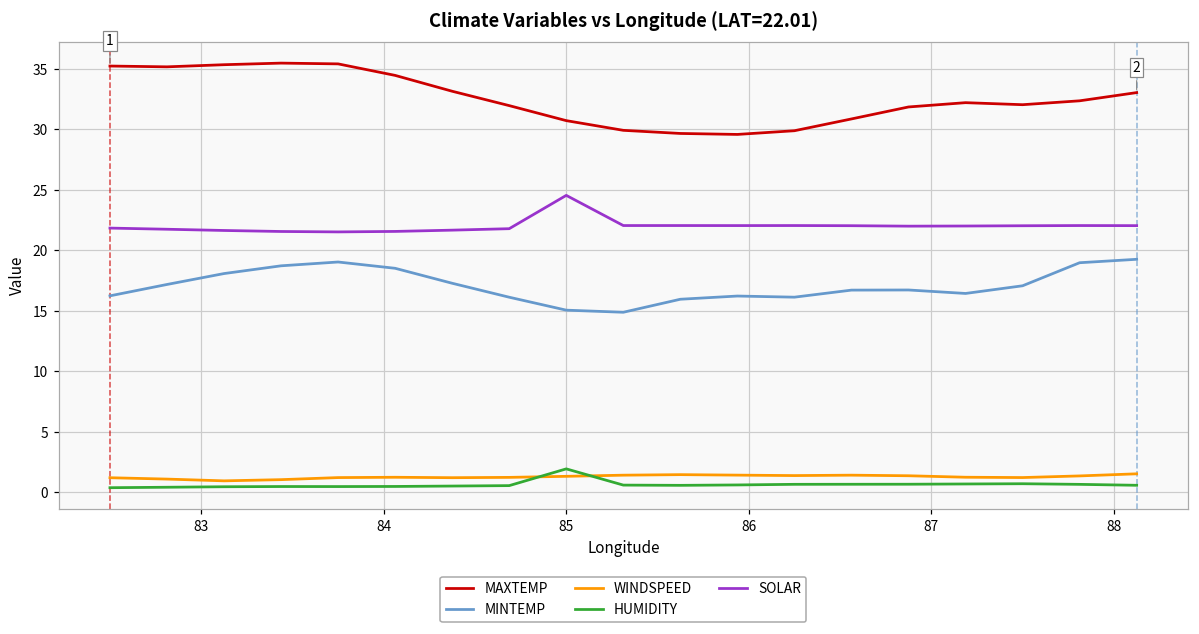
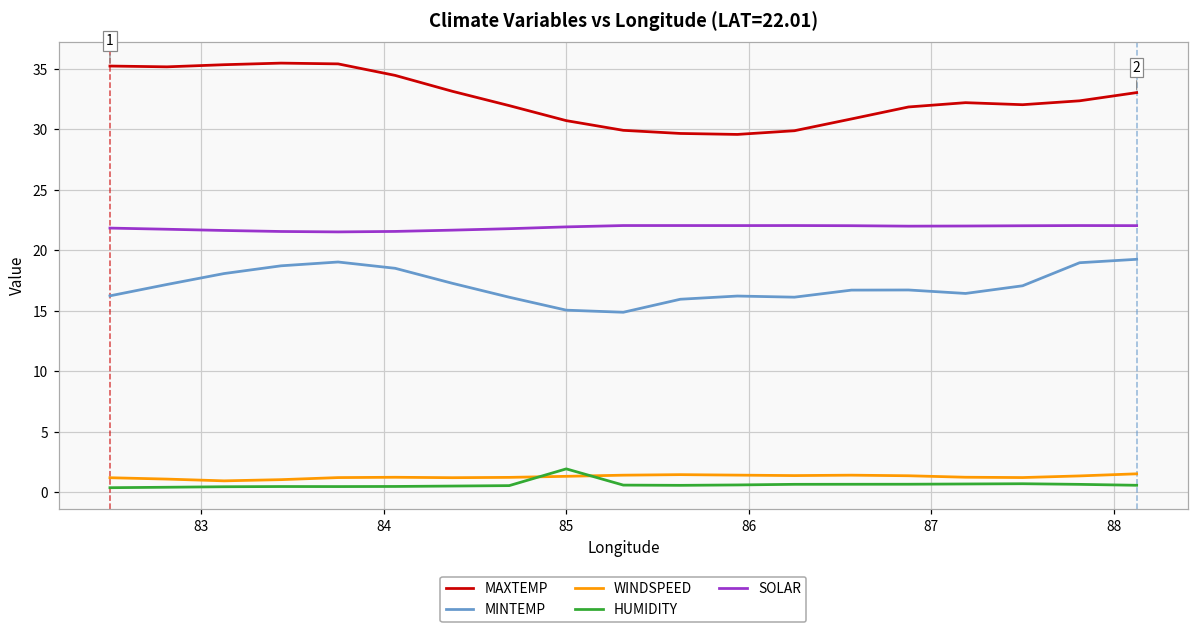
SOLAR, 85: 24.5 -> 21.9
